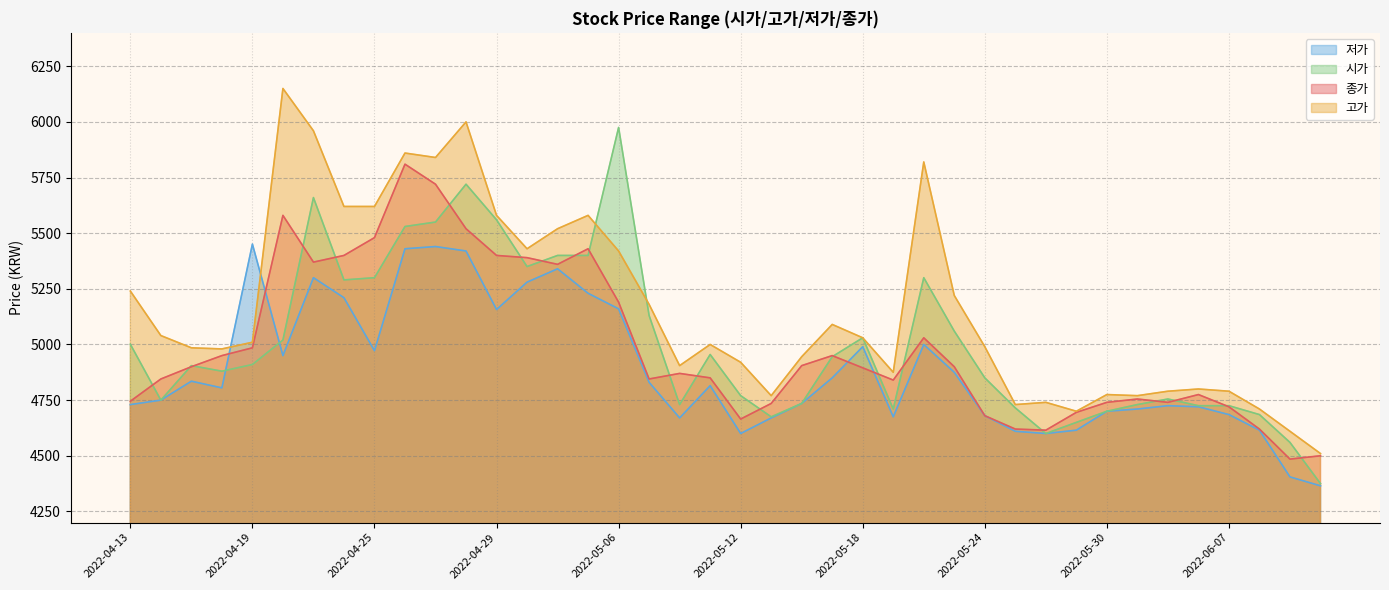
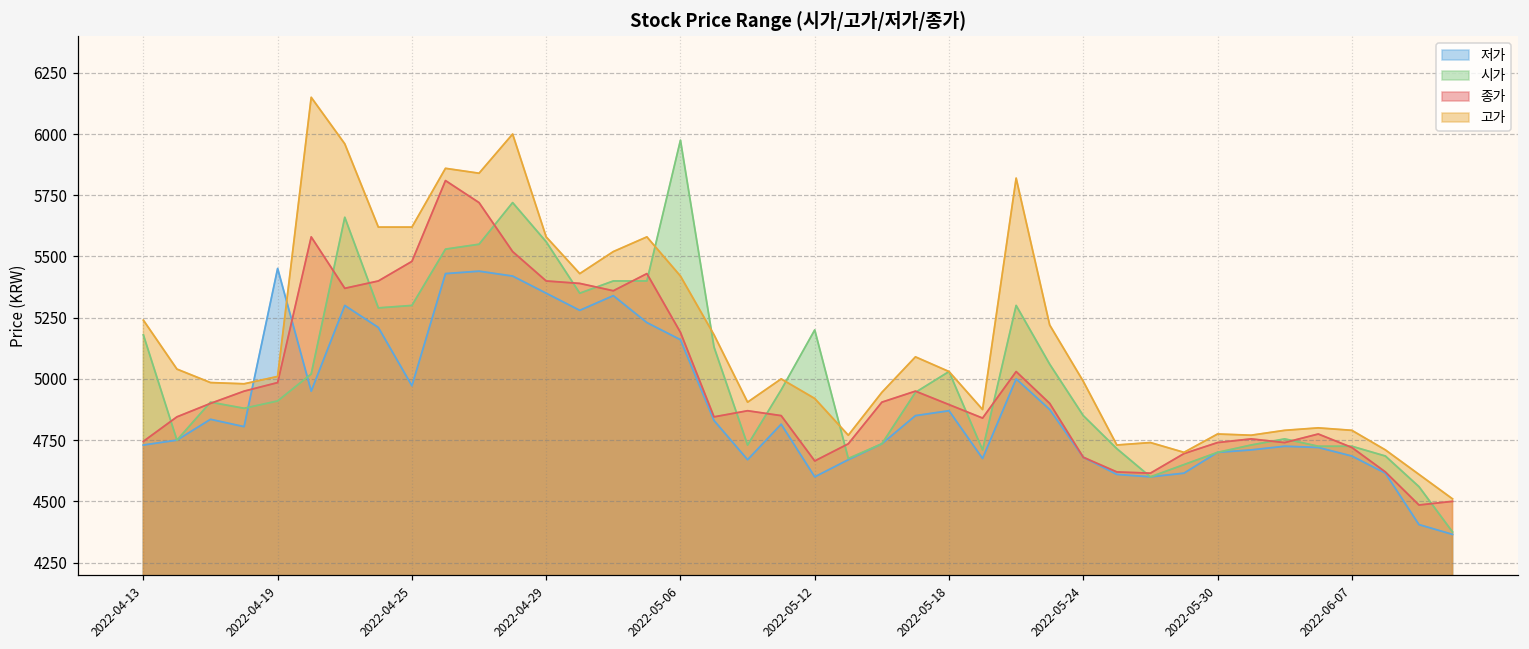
시가, 2022-04-13: 5000 -> 5180
저가, 2022-04-29: 5160 -> 5350
시가, 2022-05-12: 4770 -> 5200
저가, 2022-05-18: 4990 -> 4870
